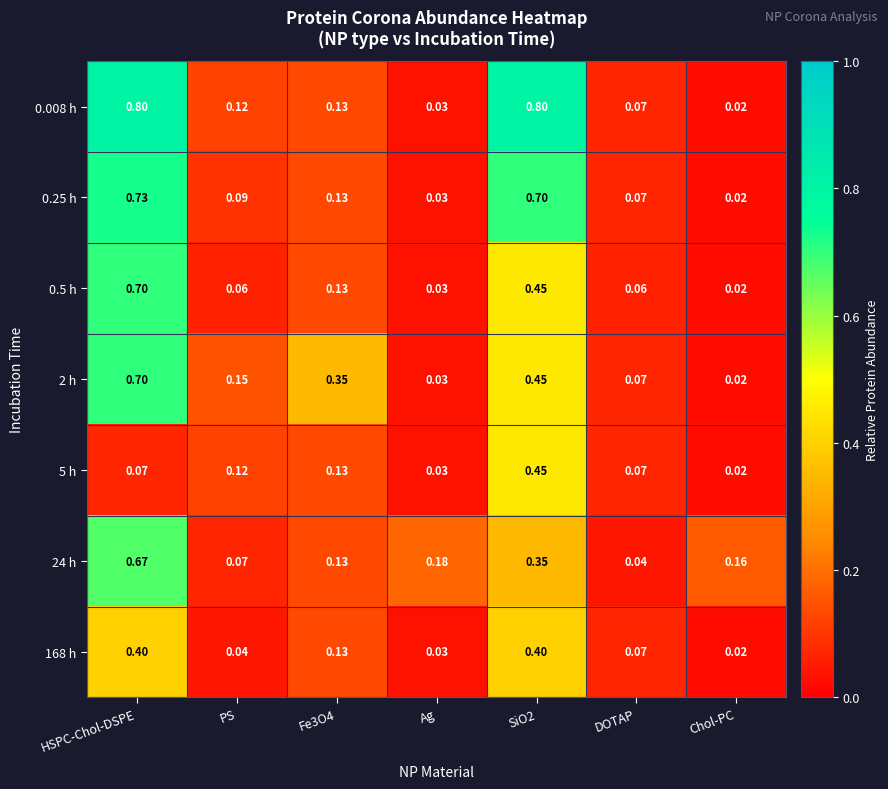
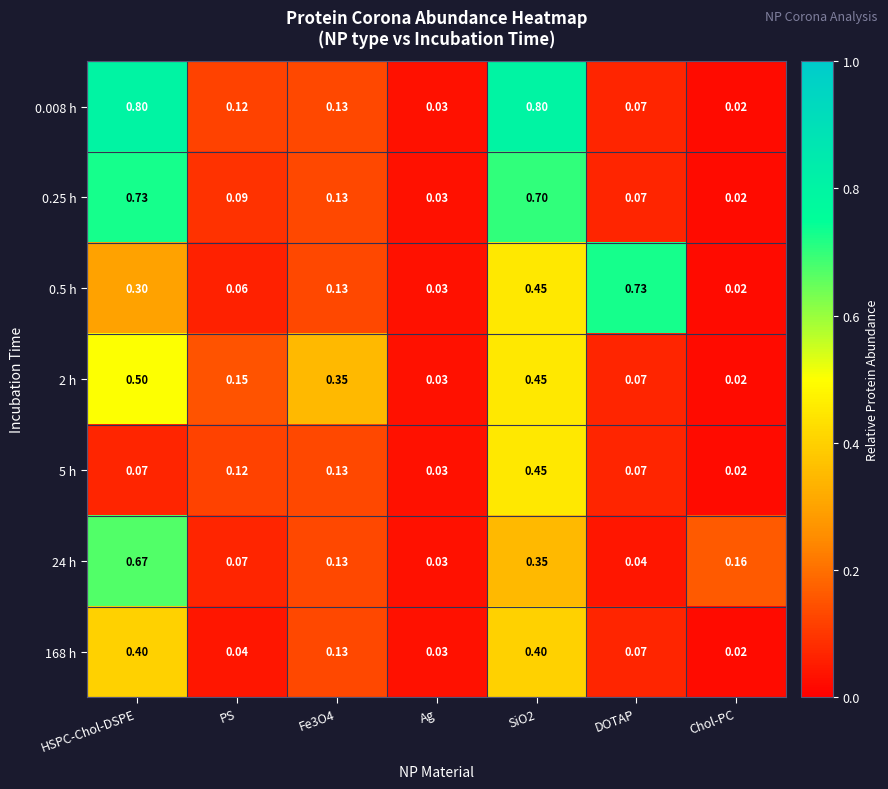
0.5 h, HSPC-Chol-DSPE: 0.70 -> 0.30
0.5 h, DOTAP: 0.06 -> 0.73
2 h, HSPC-Chol-DSPE: 0.70 -> 0.50
24 h, Ag: 0.18 -> 0.03
